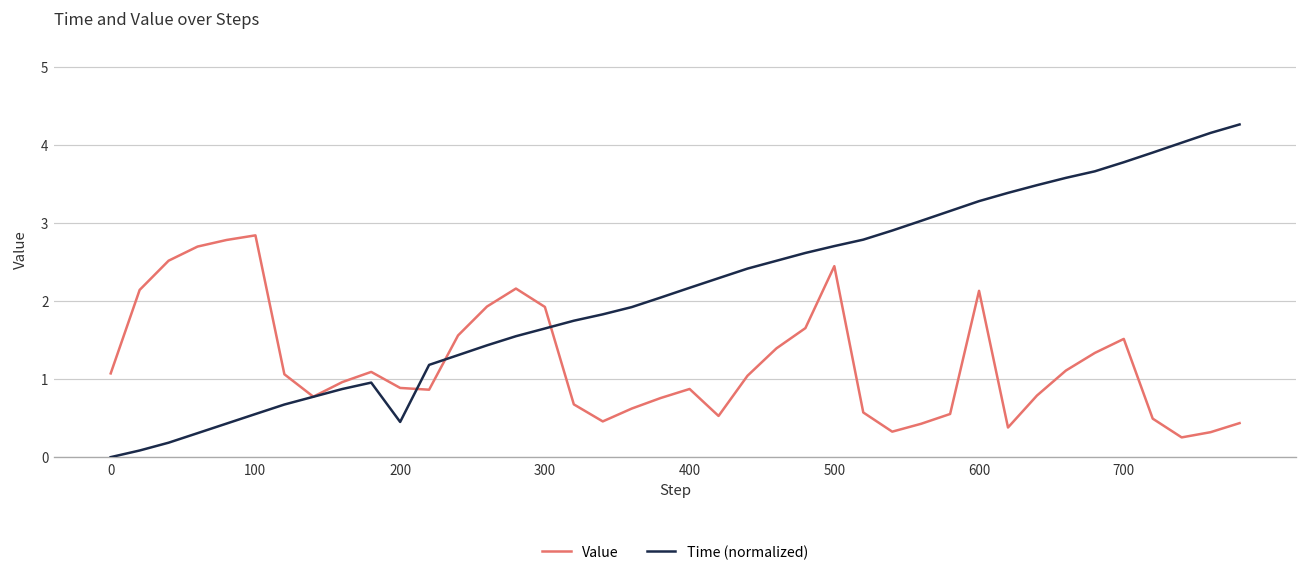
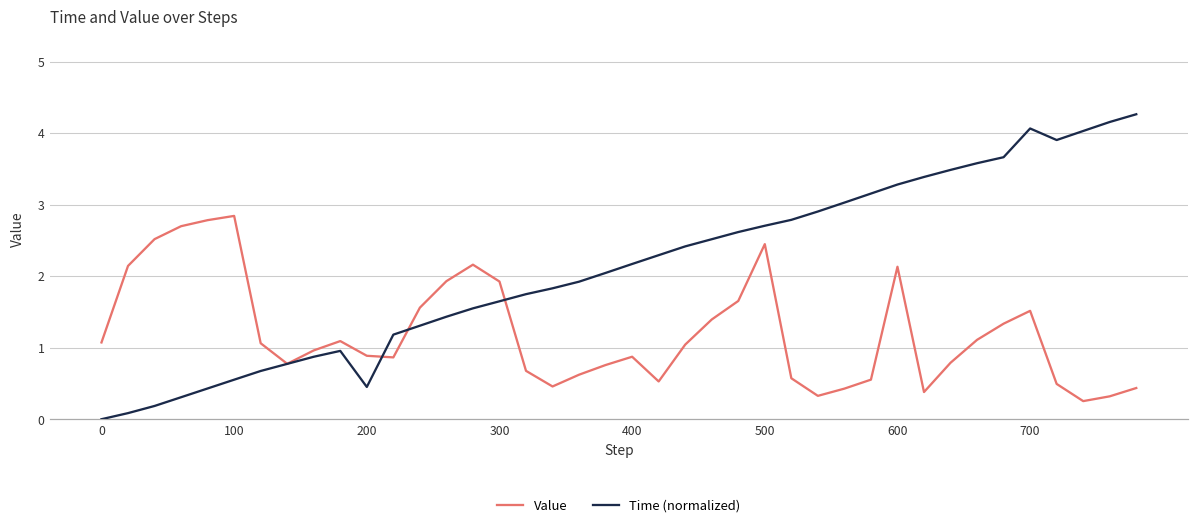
Time (normalized), 700: 3.8 -> 4.1
